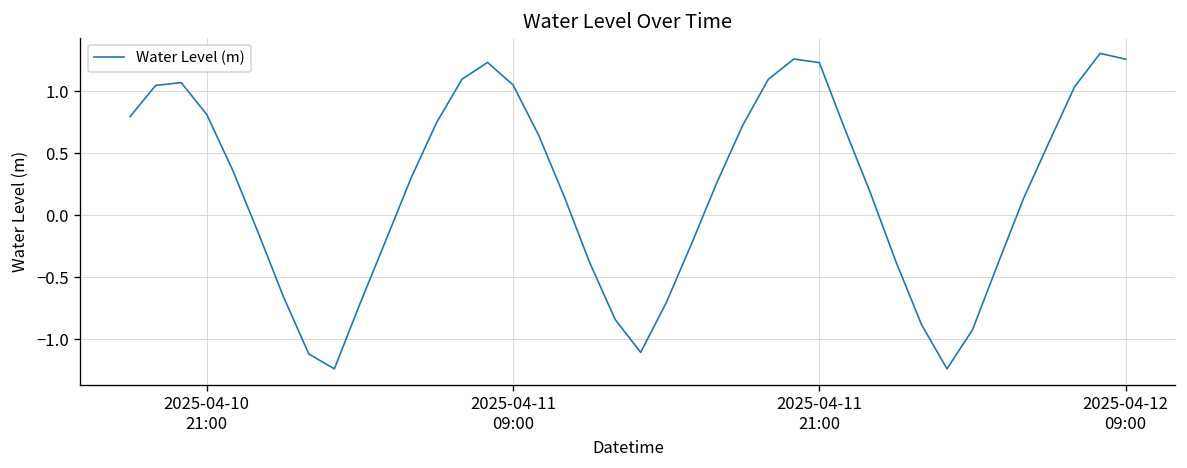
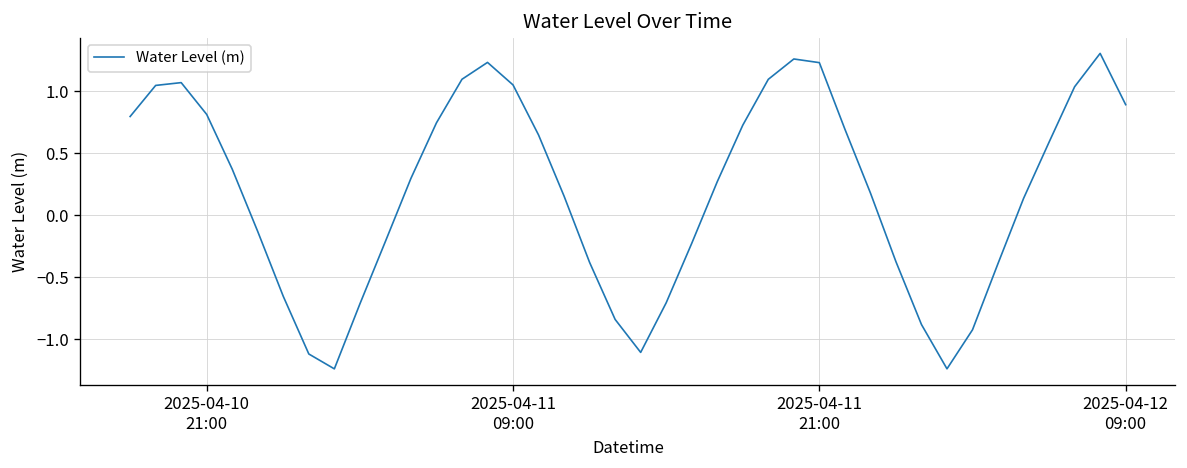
2025-04-12 09:00: 1.26 -> 0.89
